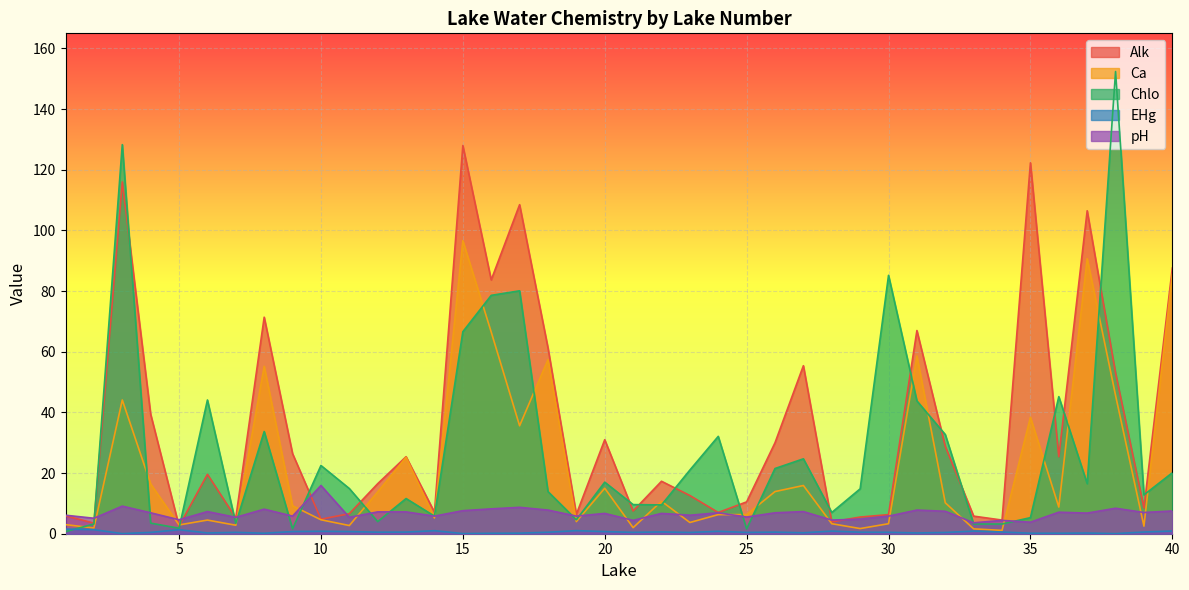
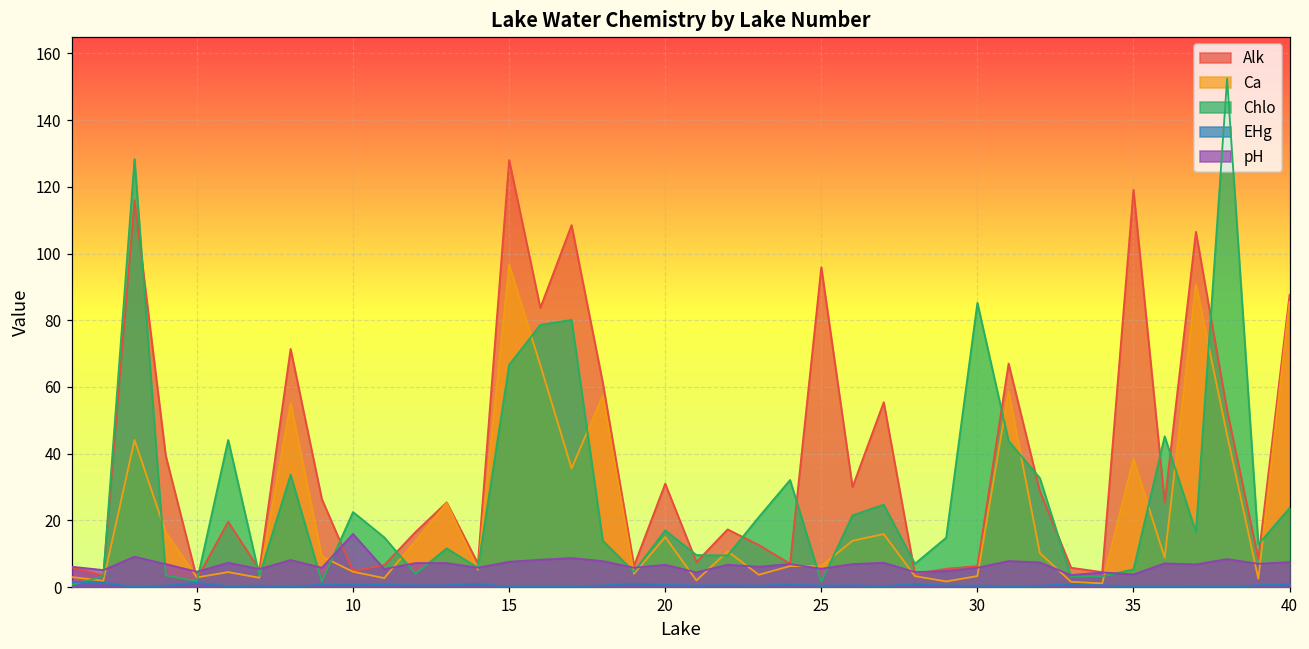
Alk, 25: 11 -> 96
Alk, 35: 122 -> 119
Chlo, 40: 20 -> 24
